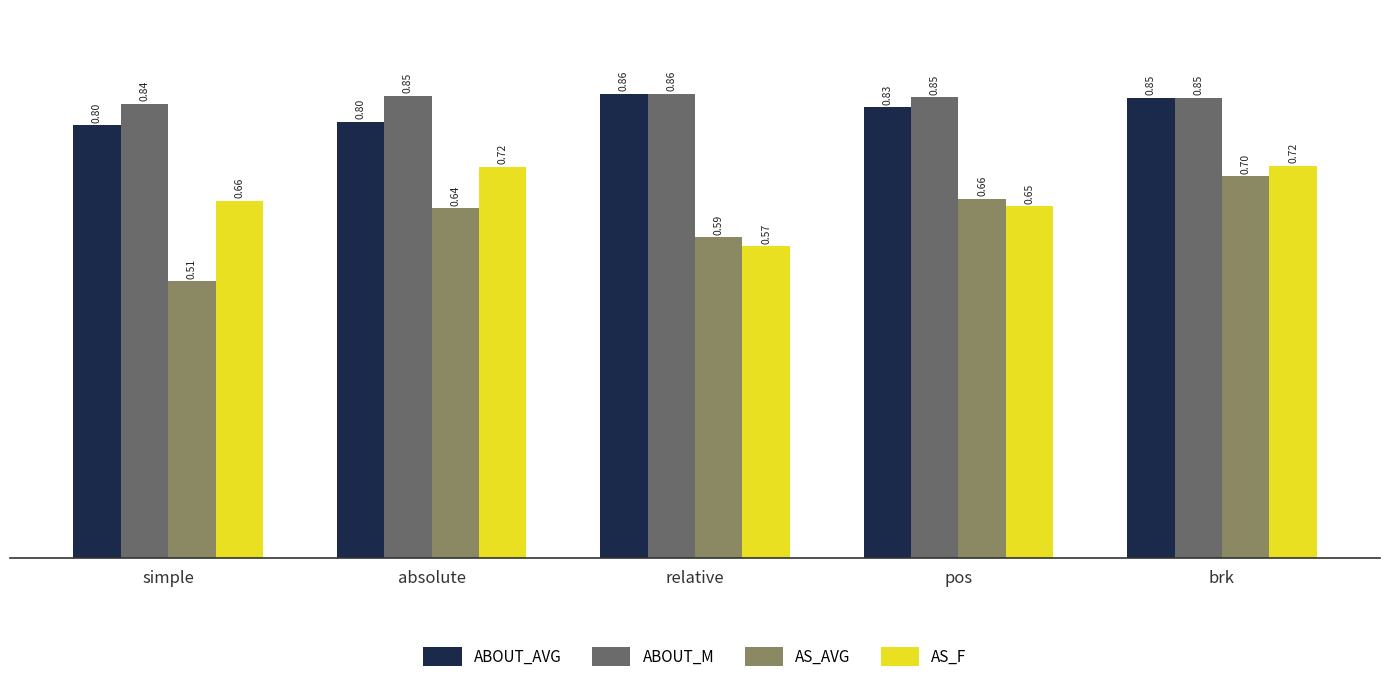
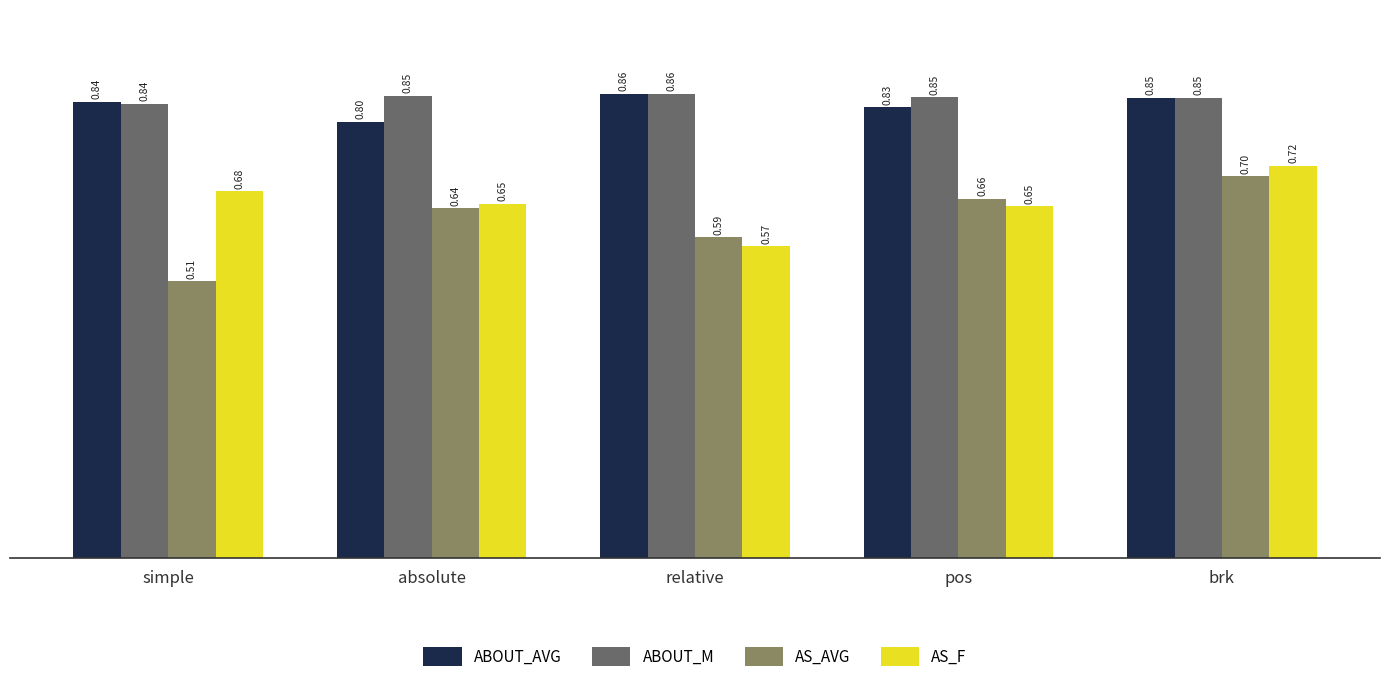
ABOUT_AVG, simple: 0.80 -> 0.84
AS_F, simple: 0.66 -> 0.68
AS_F, absolute: 0.72 -> 0.65
